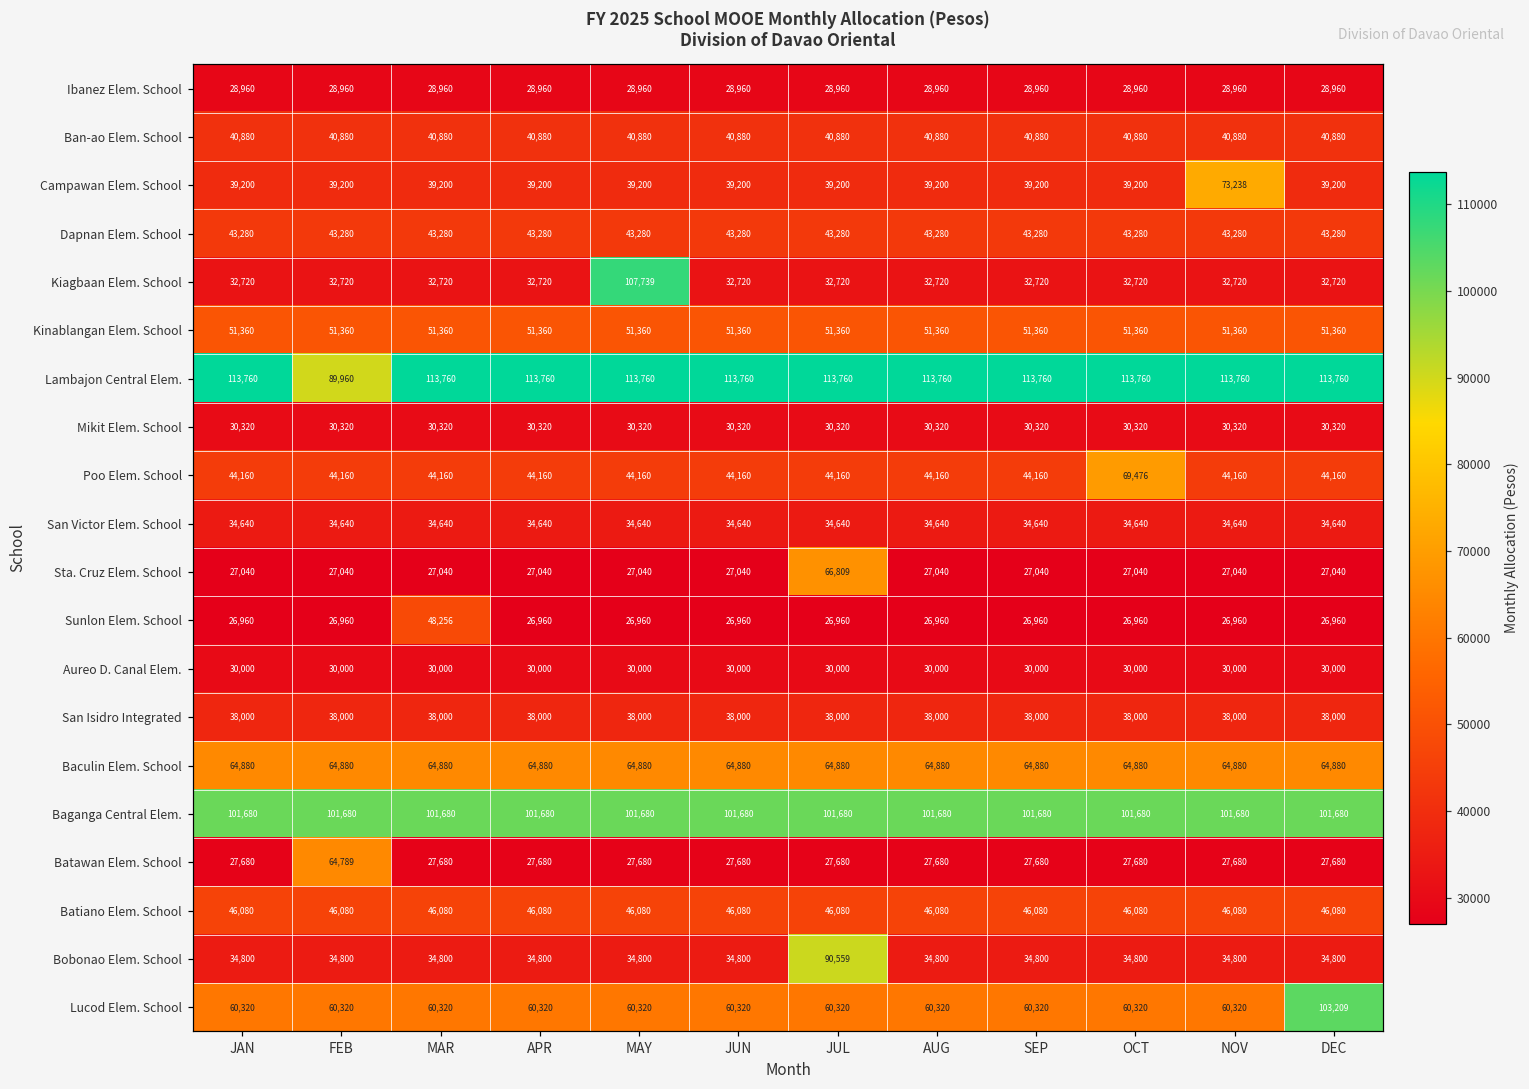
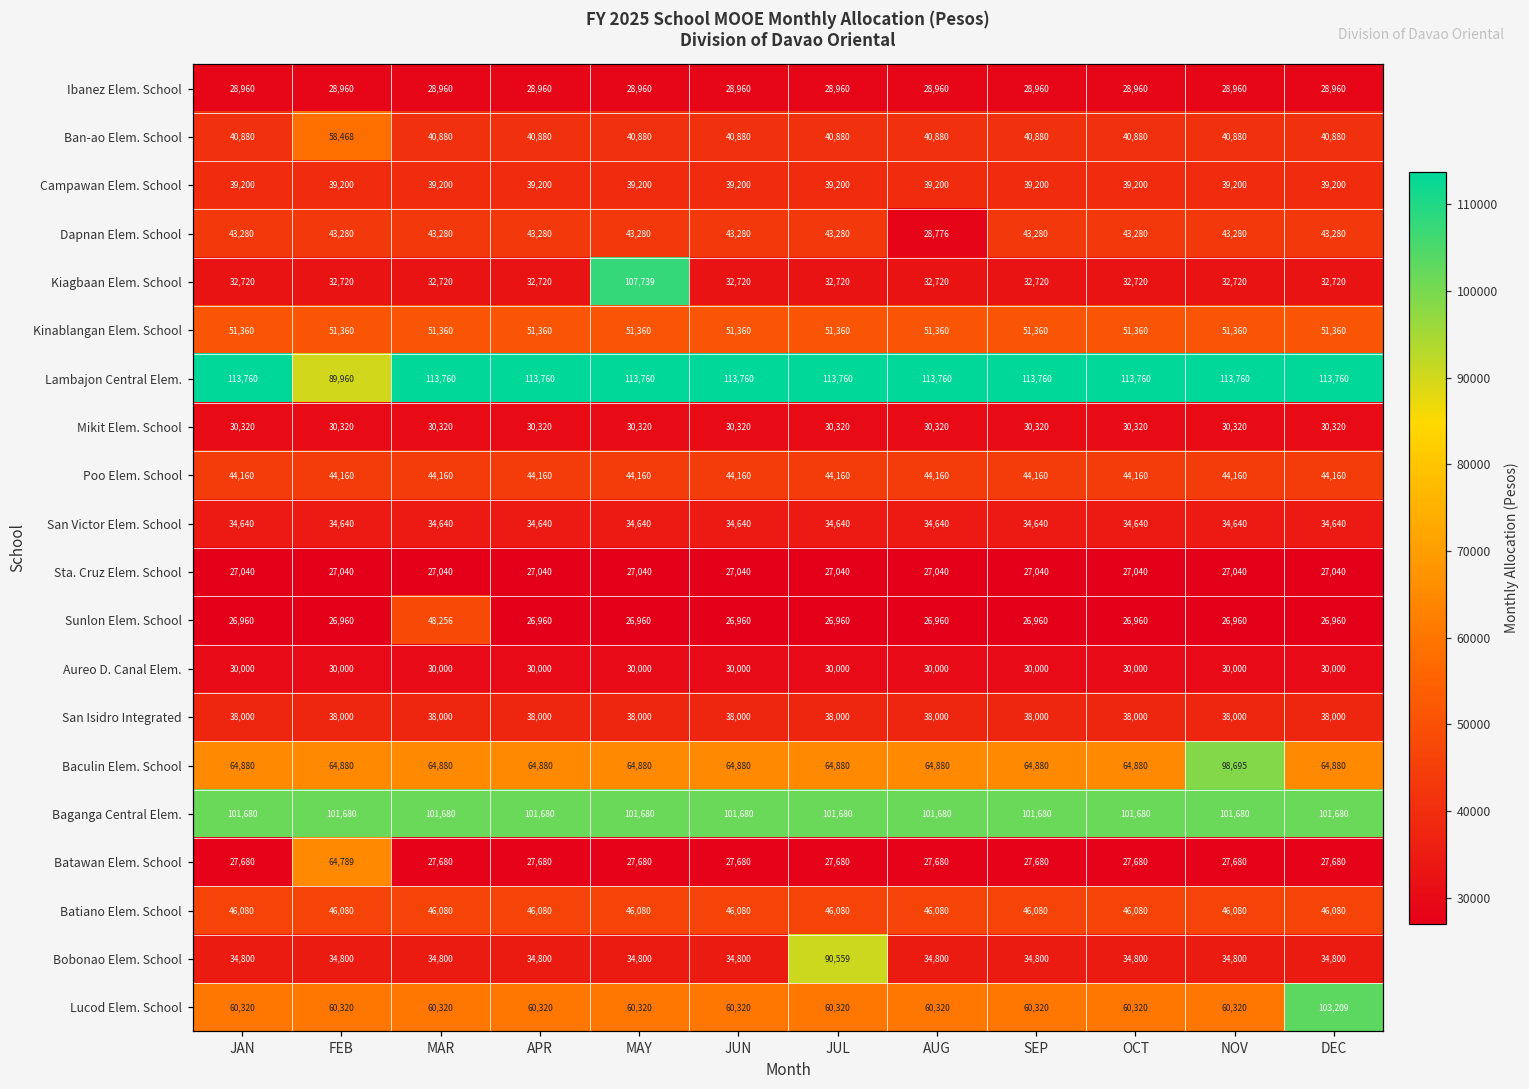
Ban-ao Elem. School, FEB: 40,880 -> 58,468
Campawan Elem. School, NOV: 73,238 -> 39,200
Dapnan Elem. School, AUG: 43,280 -> 28,776
Poo Elem. School, OCT: 69,476 -> 44,160
Sta. Cruz Elem. School, JUL: 66,809 -> 27,040
Baculin Elem. School, NOV: 64,880 -> 98,695
